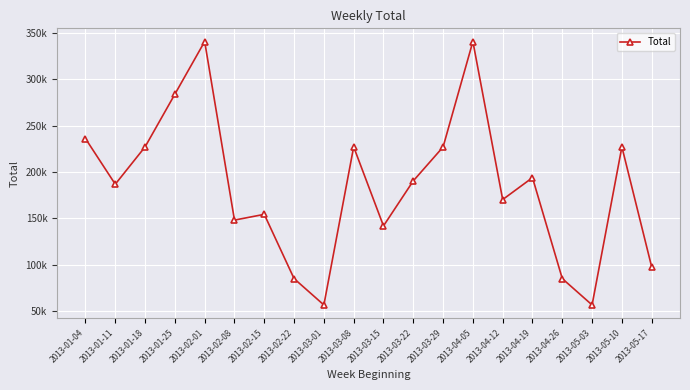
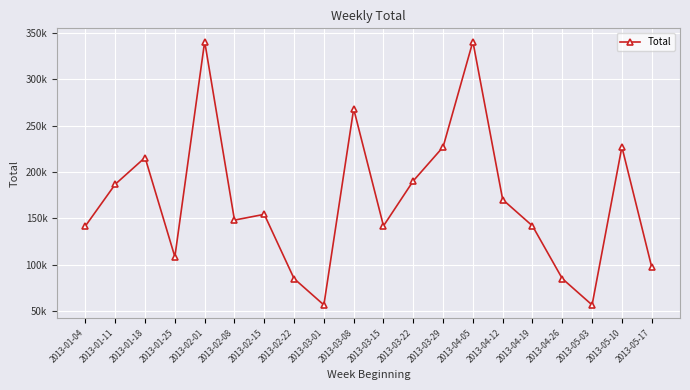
2013-01-04: 240000 -> 140000
2013-01-18: 230000 -> 220000
2013-01-25: 280000 -> 110000
2013-03-08: 230000 -> 270000
2013-04-19: 190000 -> 140000
